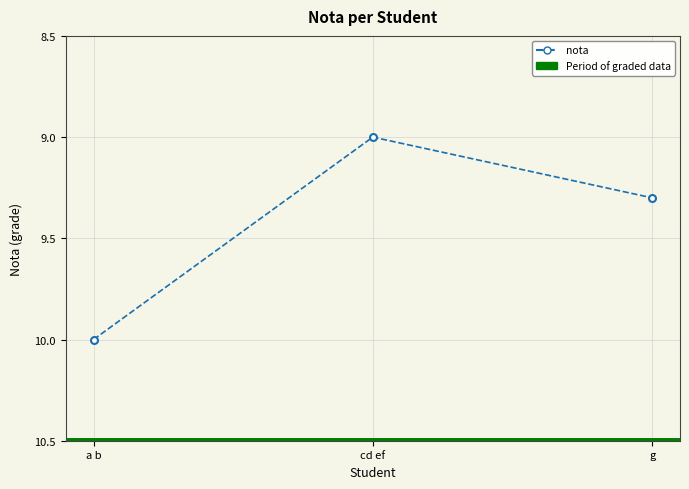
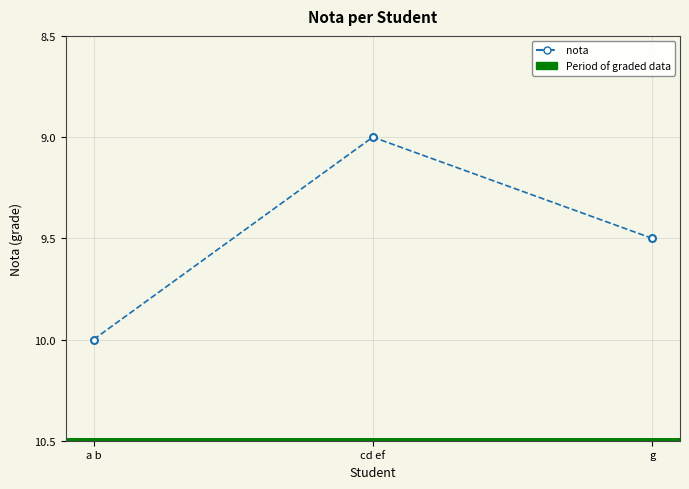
g: 9.3 -> 9.5
